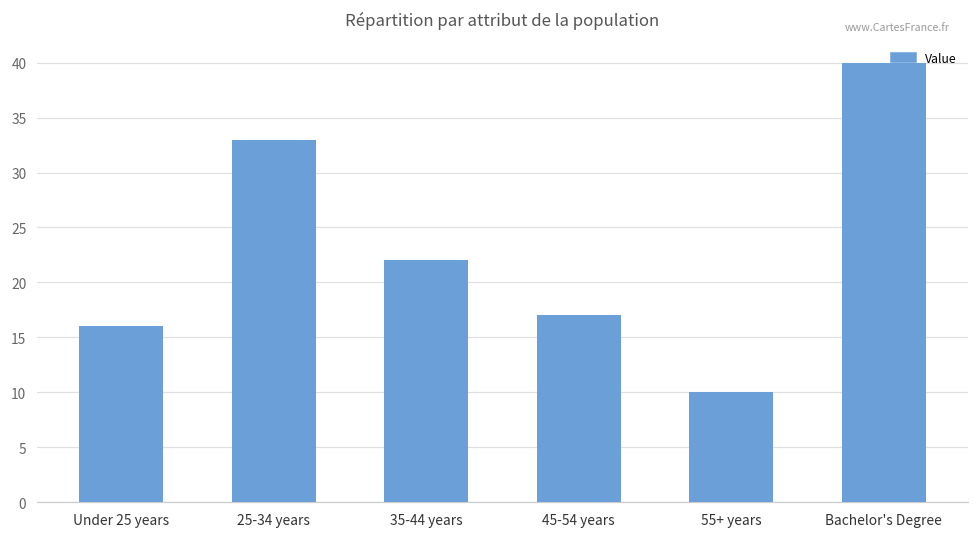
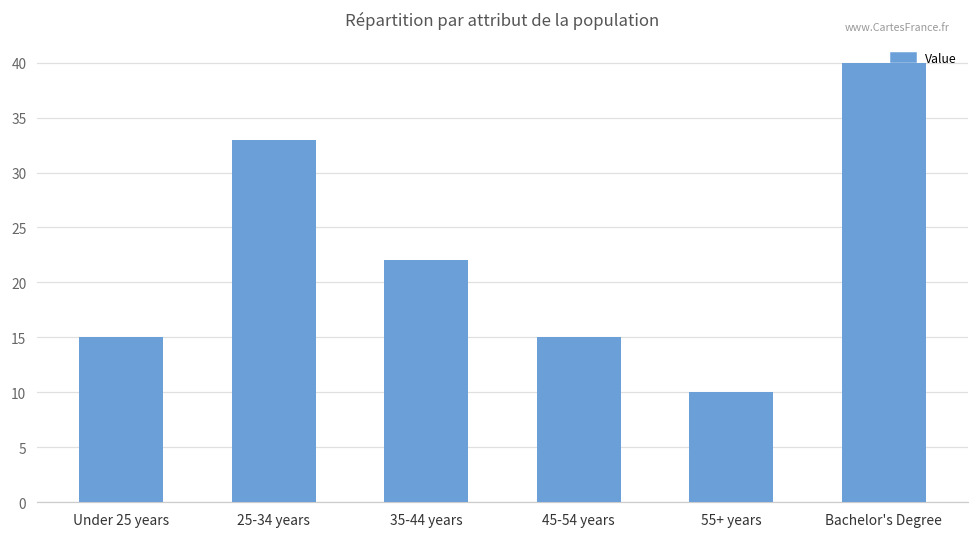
Under 25 years: 16 -> 15
45-54 years: 17 -> 15
